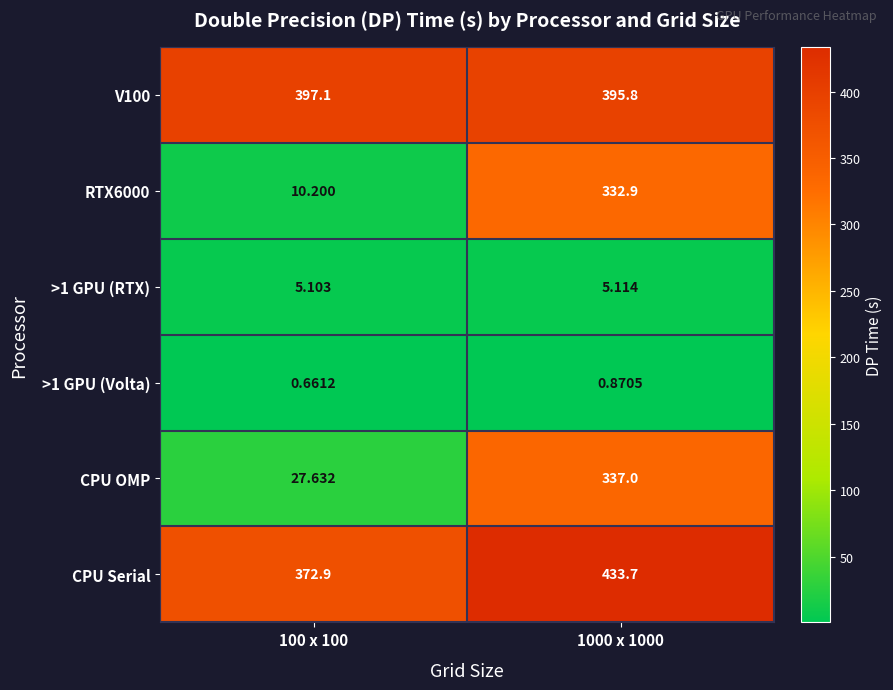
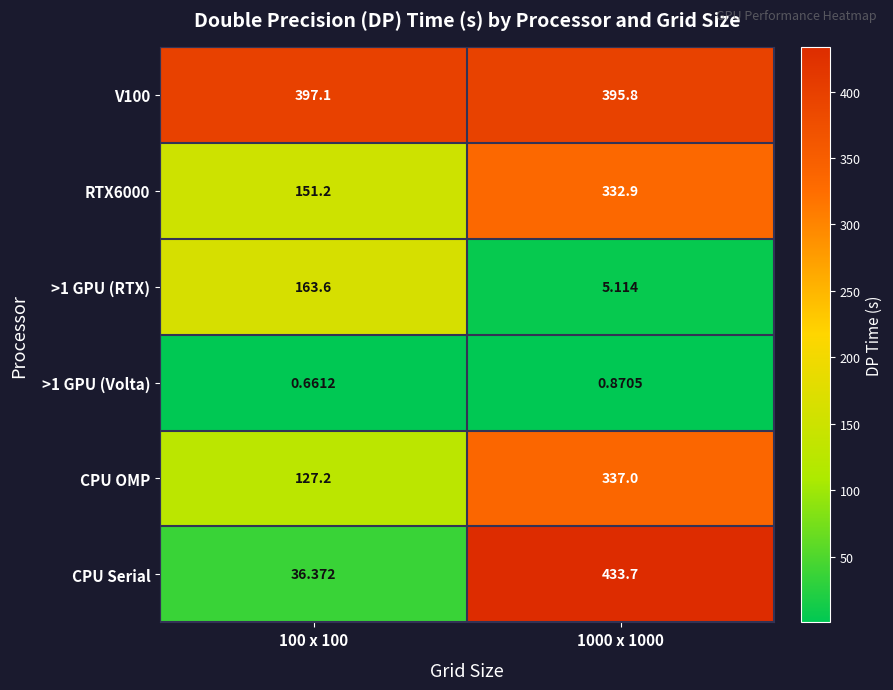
RTX6000, 100 x 100: 10.200 -> 151.2
>1 GPU (RTX), 100 x 100: 5.103 -> 163.6
CPU OMP, 100 x 100: 27.632 -> 127.2
CPU Serial, 100 x 100: 372.9 -> 36.372
